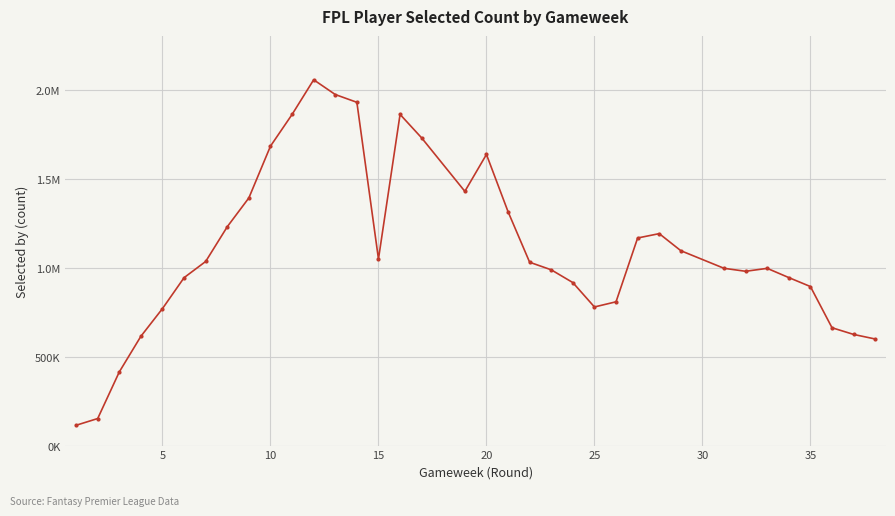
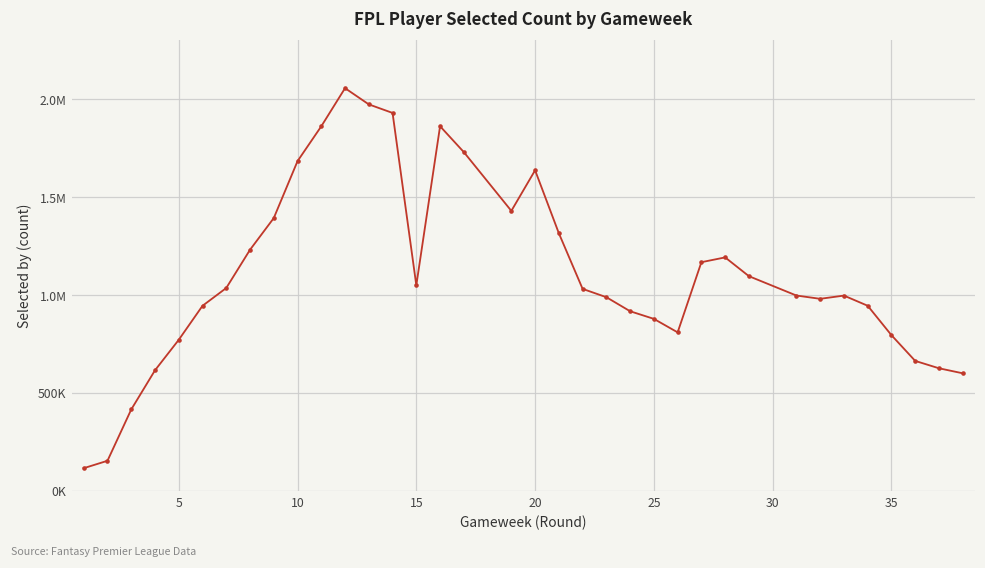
25: 780000 -> 880000
35: 890000 -> 790000
